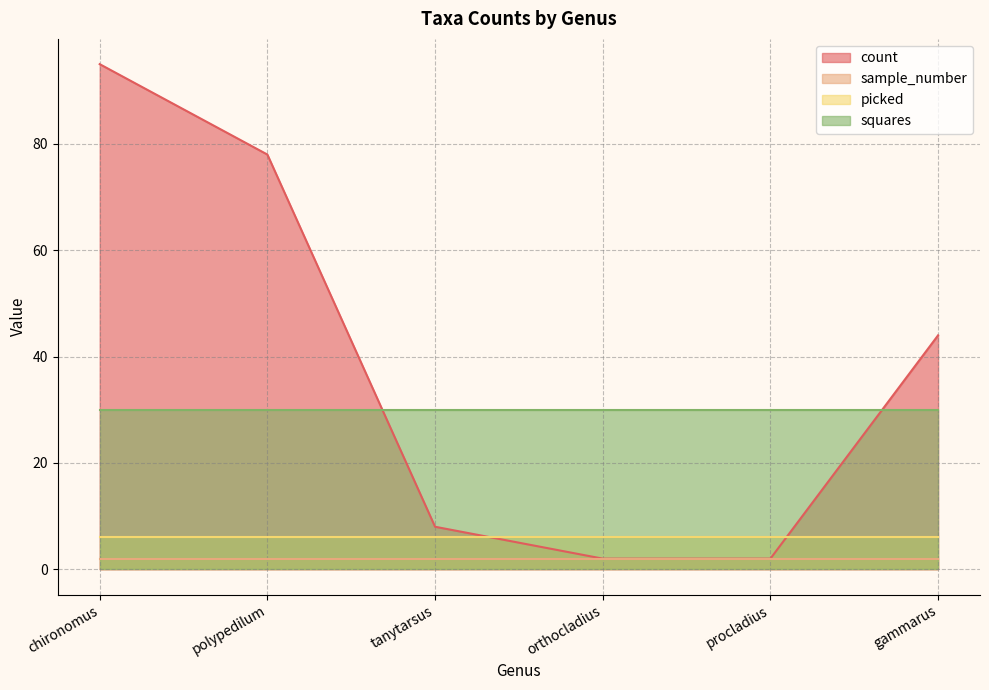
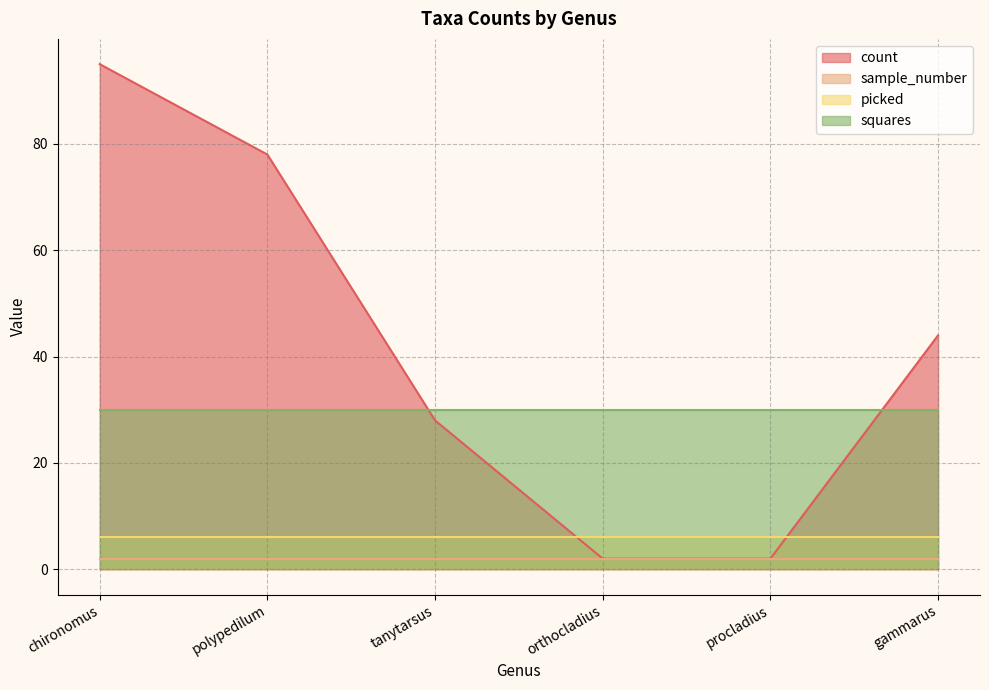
count, tanytarsus: 8 -> 28
